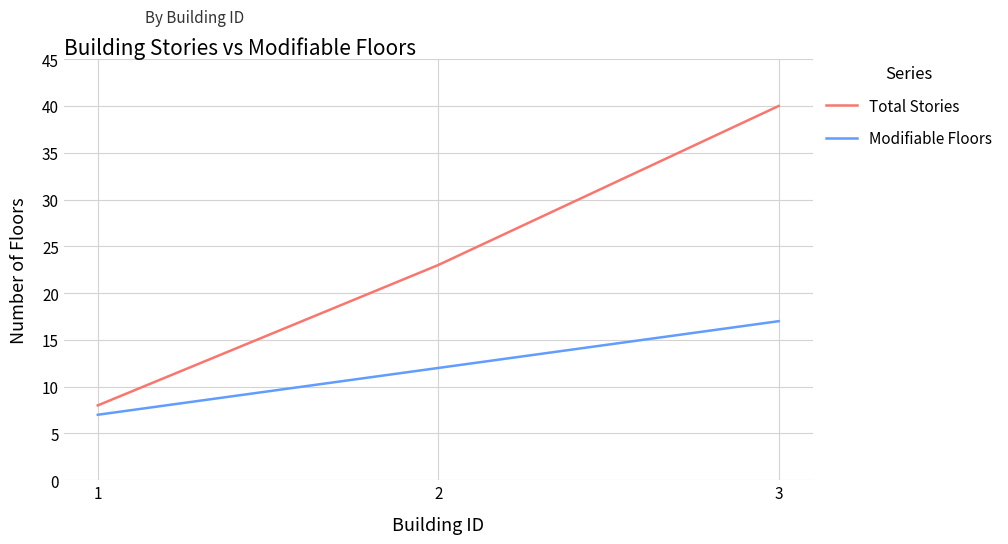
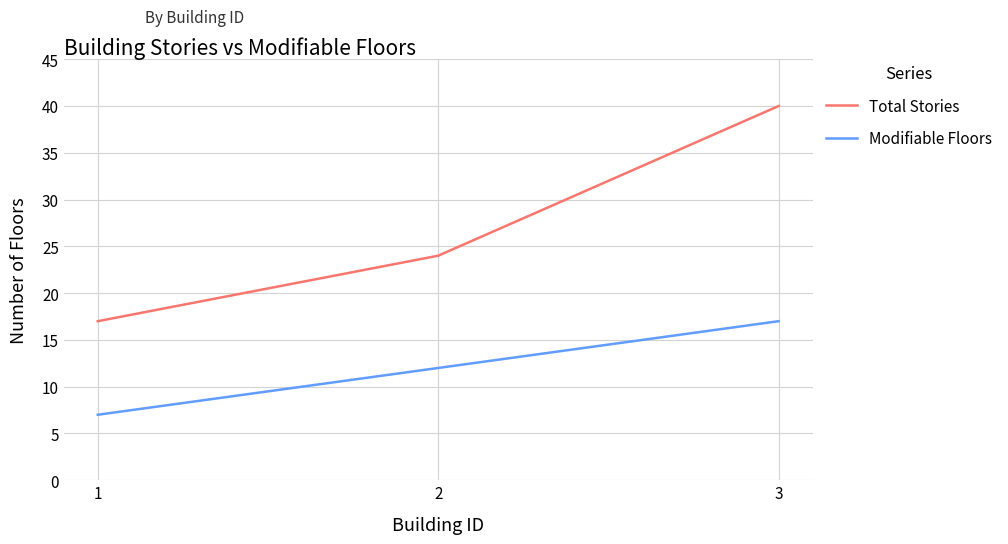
Total Stories, 1: 8 -> 17
Total Stories, 2: 23 -> 24
